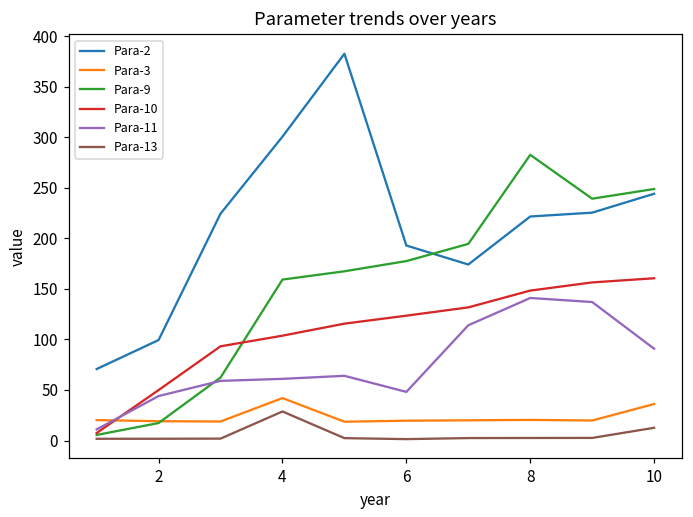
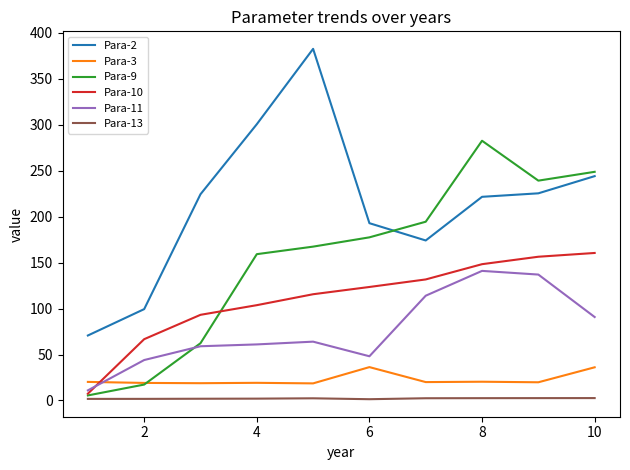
Para-10, 2: 50 -> 70
Para-3, 4: 40 -> 20
Para-13, 4: 30 -> 0
Para-3, 6: 20 -> 40
Para-13, 10: 10 -> 0
